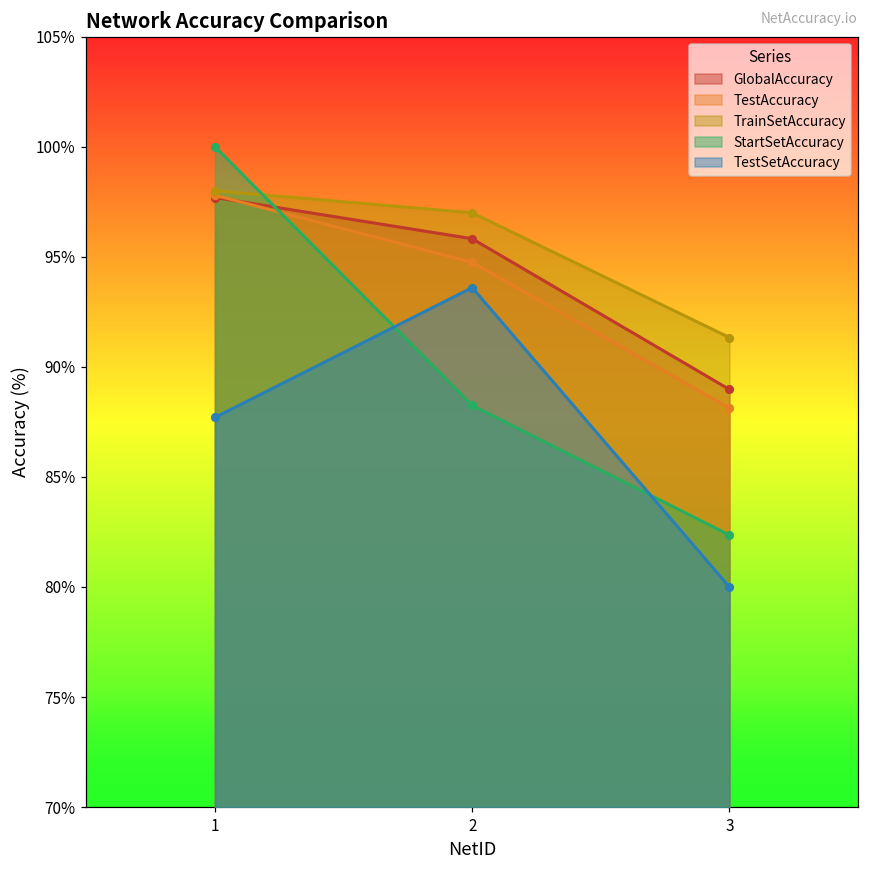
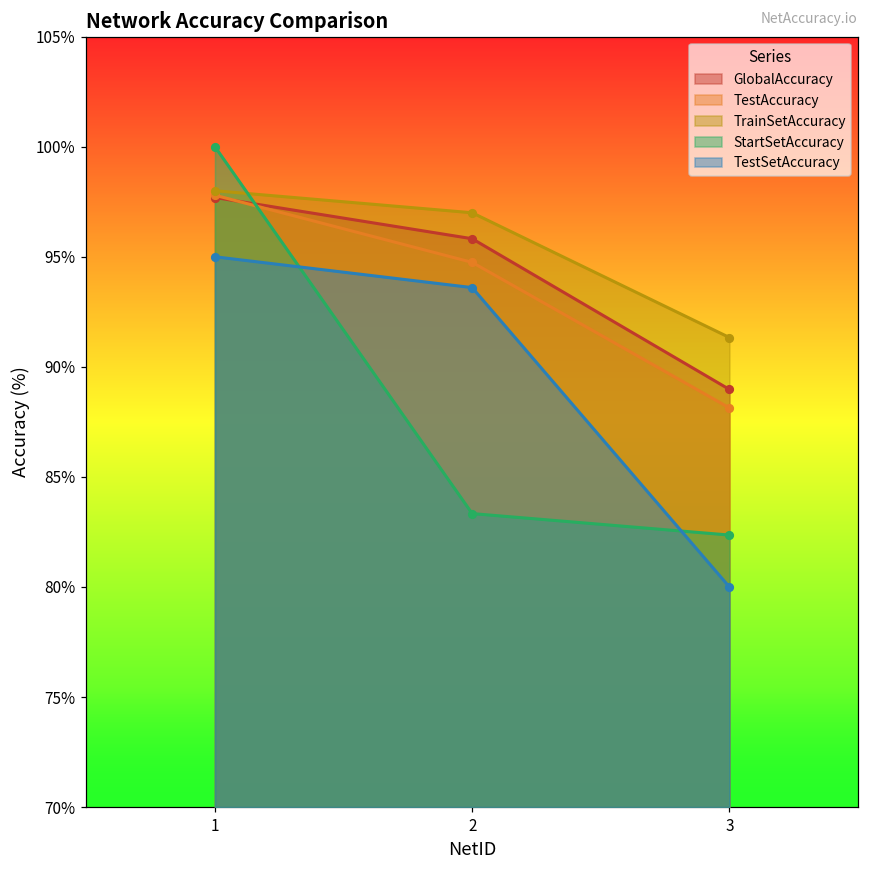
TestSetAccuracy, 1: 87.7% -> 95.0%
StartSetAccuracy, 2: 88.2% -> 83.3%
